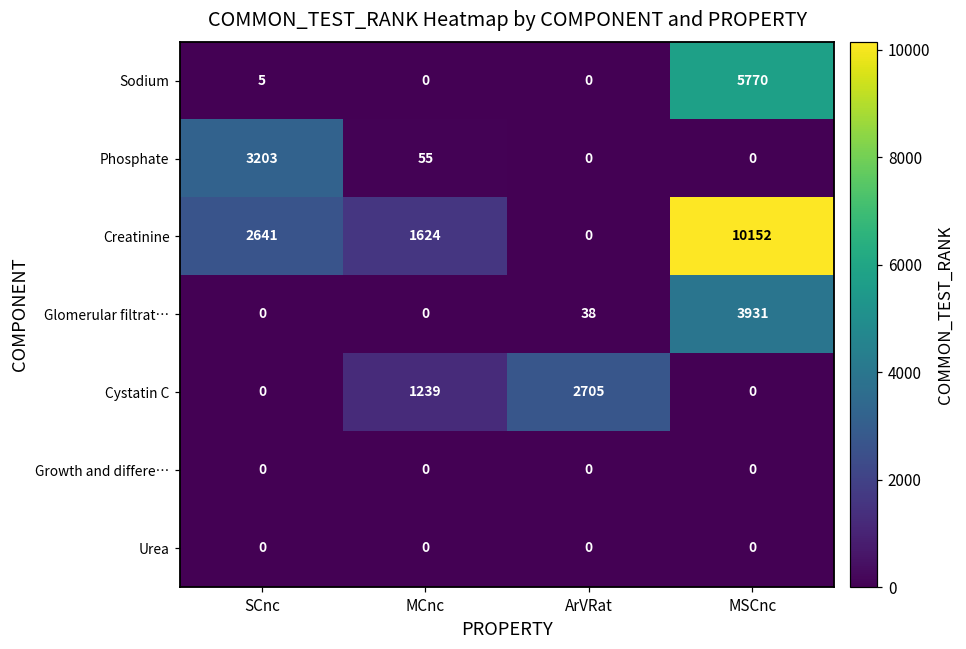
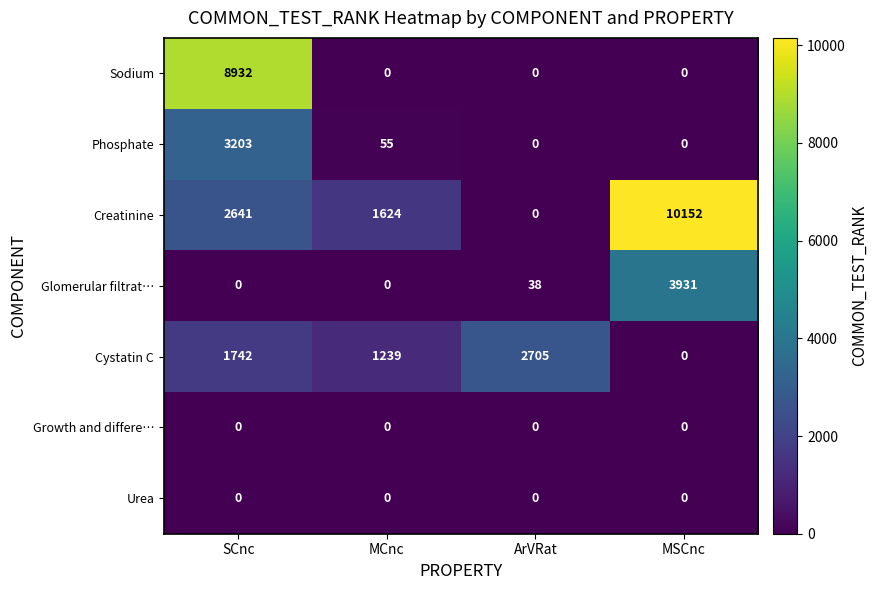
Sodium, SCnc: 5 -> 8932
Sodium, MSCnc: 5770 -> 0
Cystatin C, SCnc: 0 -> 1742
